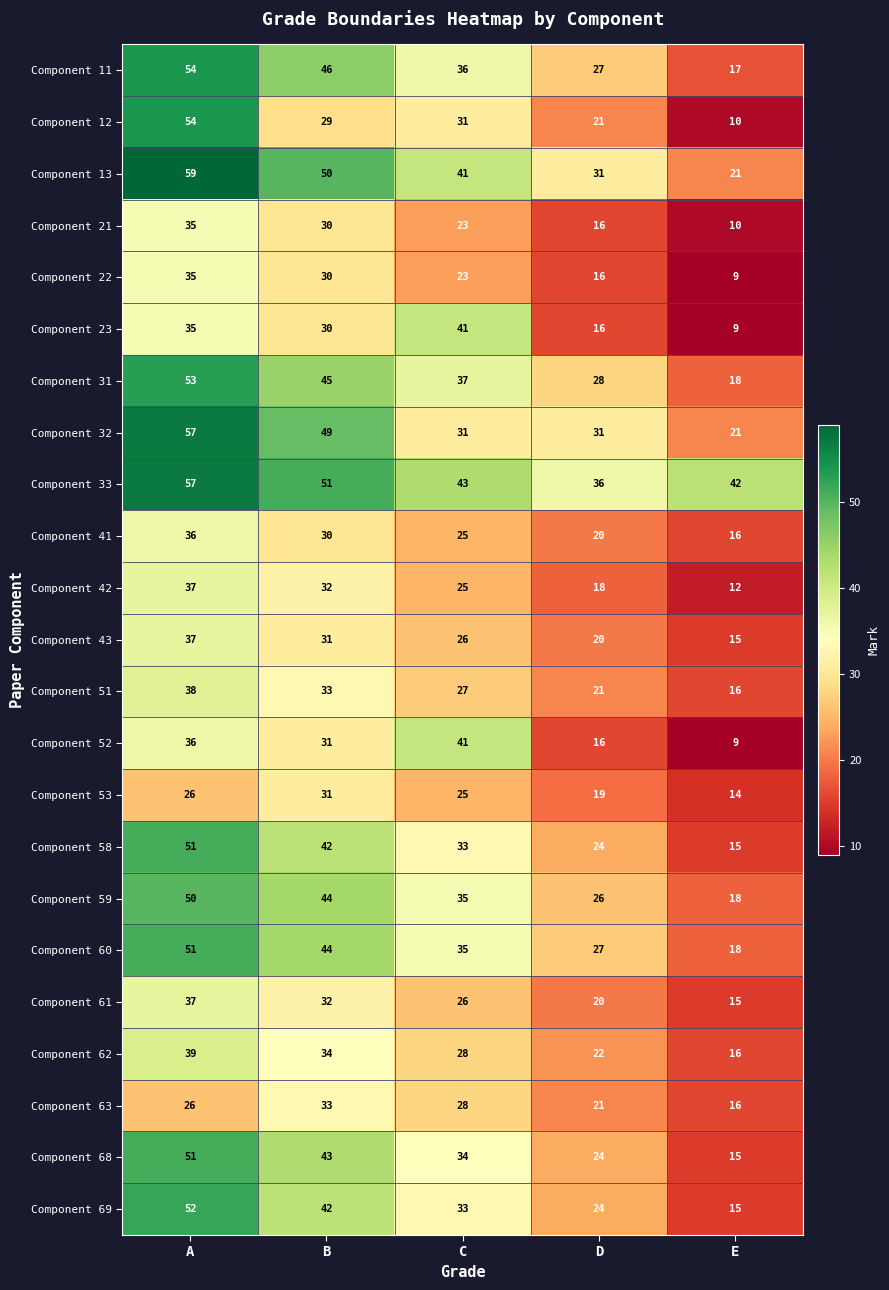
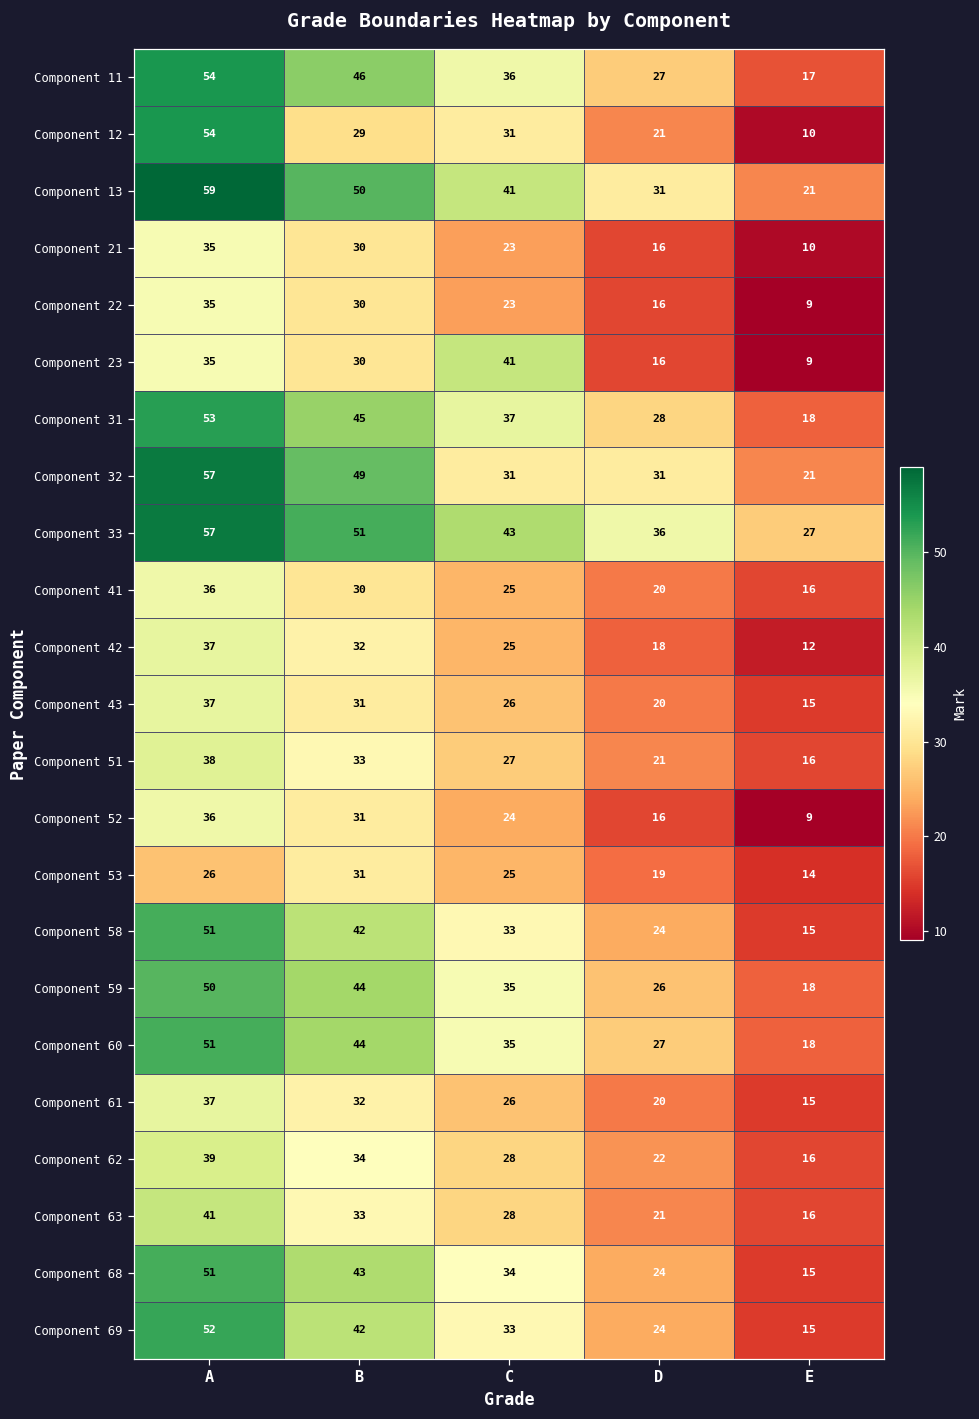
Component 33, E: 42 -> 27
Component 52, C: 41 -> 24
Component 63, A: 26 -> 41
